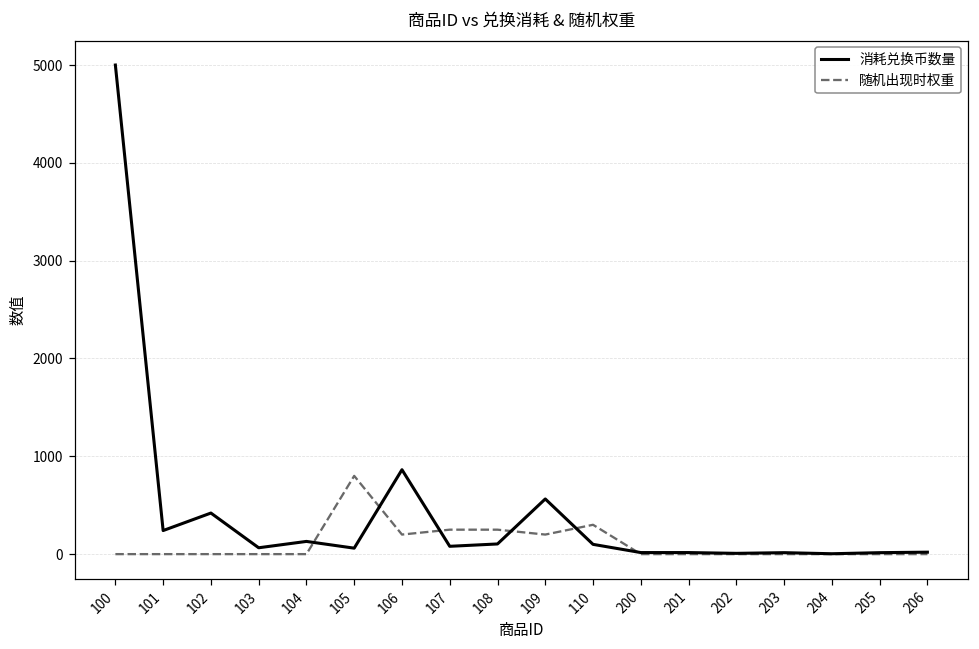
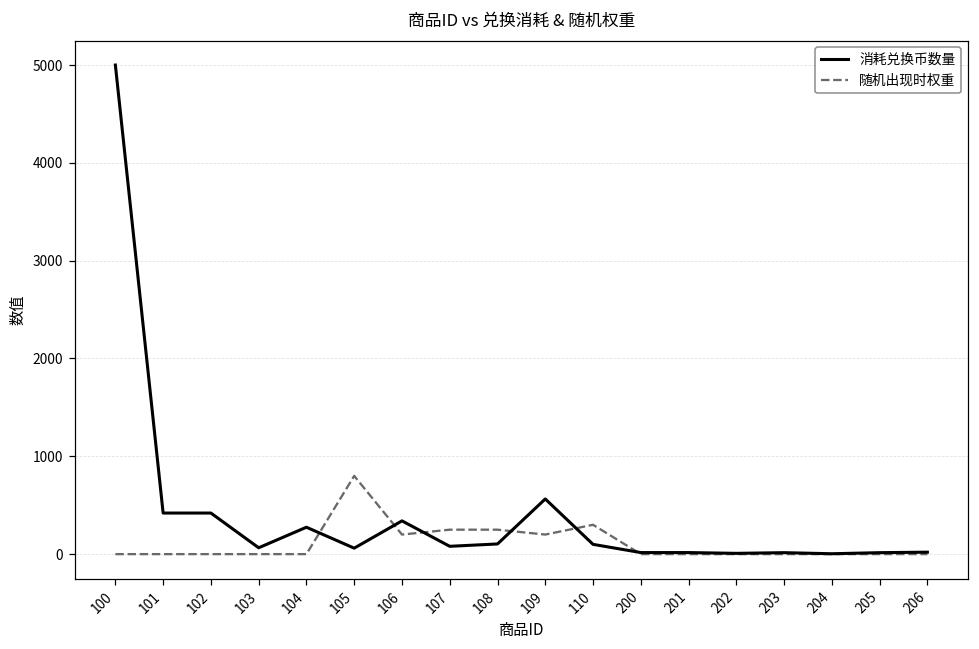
消耗兑换币数量, 101: 200 -> 400
消耗兑换币数量, 104: 100 -> 300
消耗兑换币数量, 106: 900 -> 300
